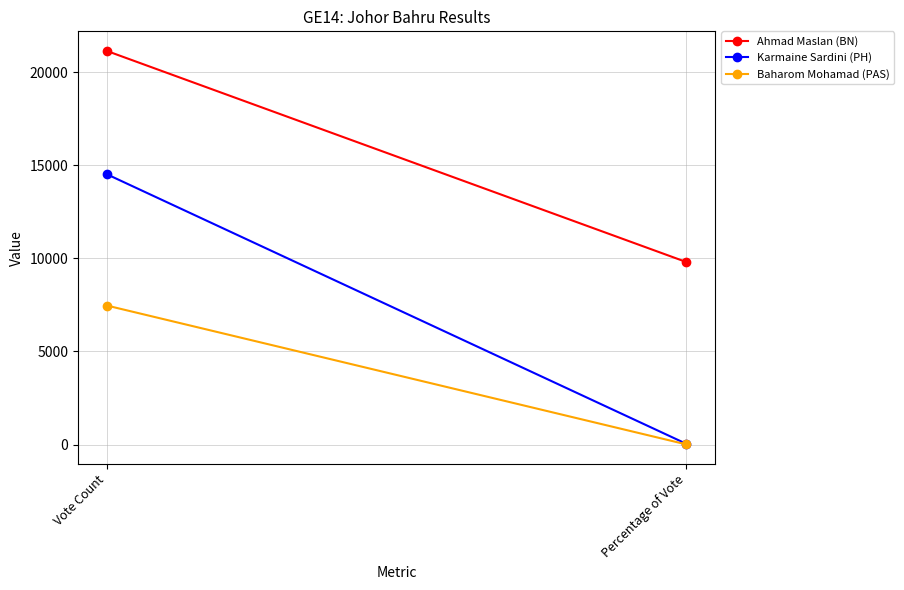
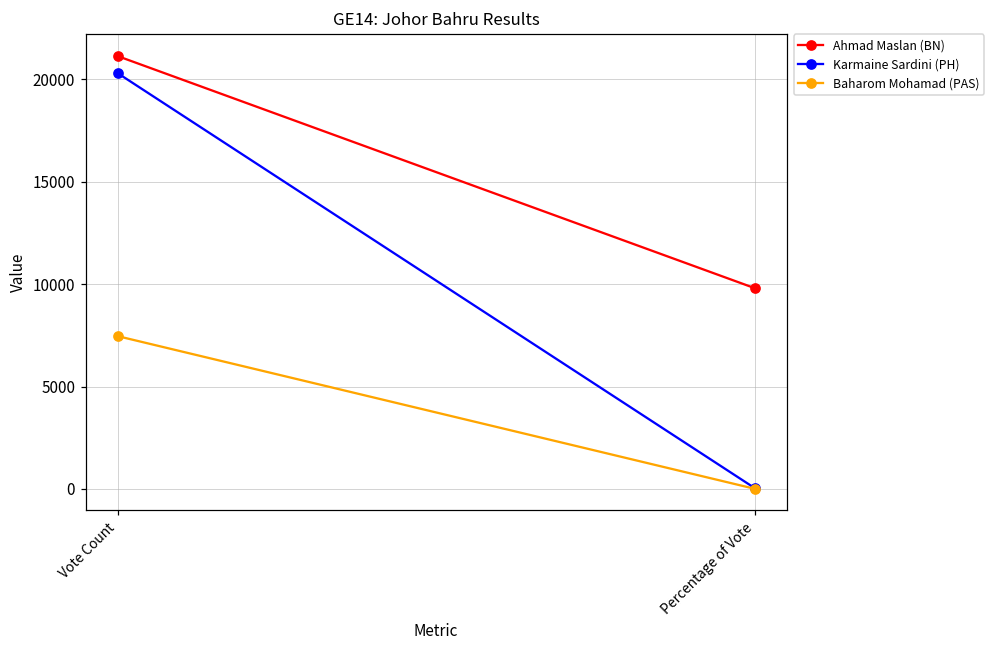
Karmaine Sardini (PH), Vote Count: 14500 -> 20300
